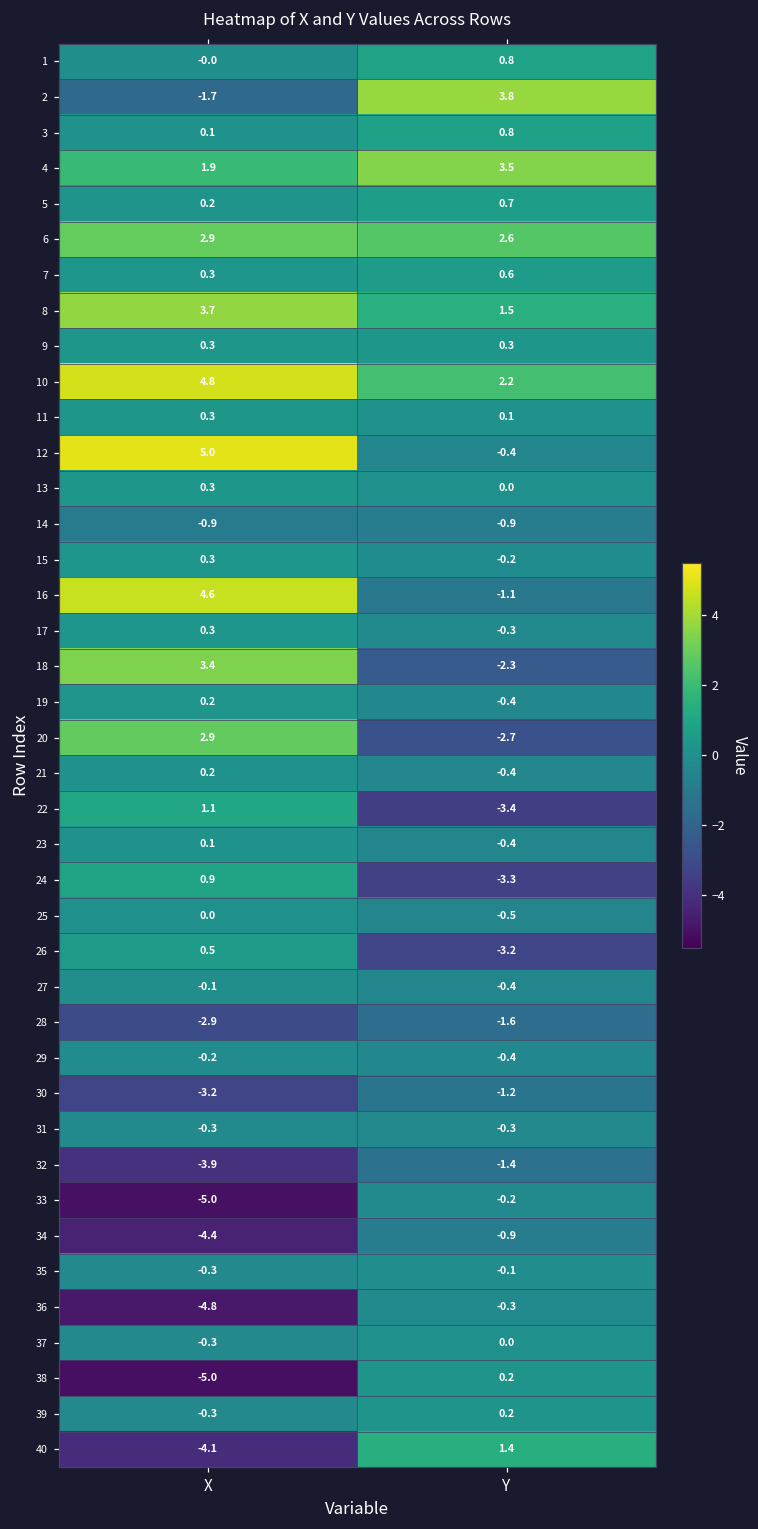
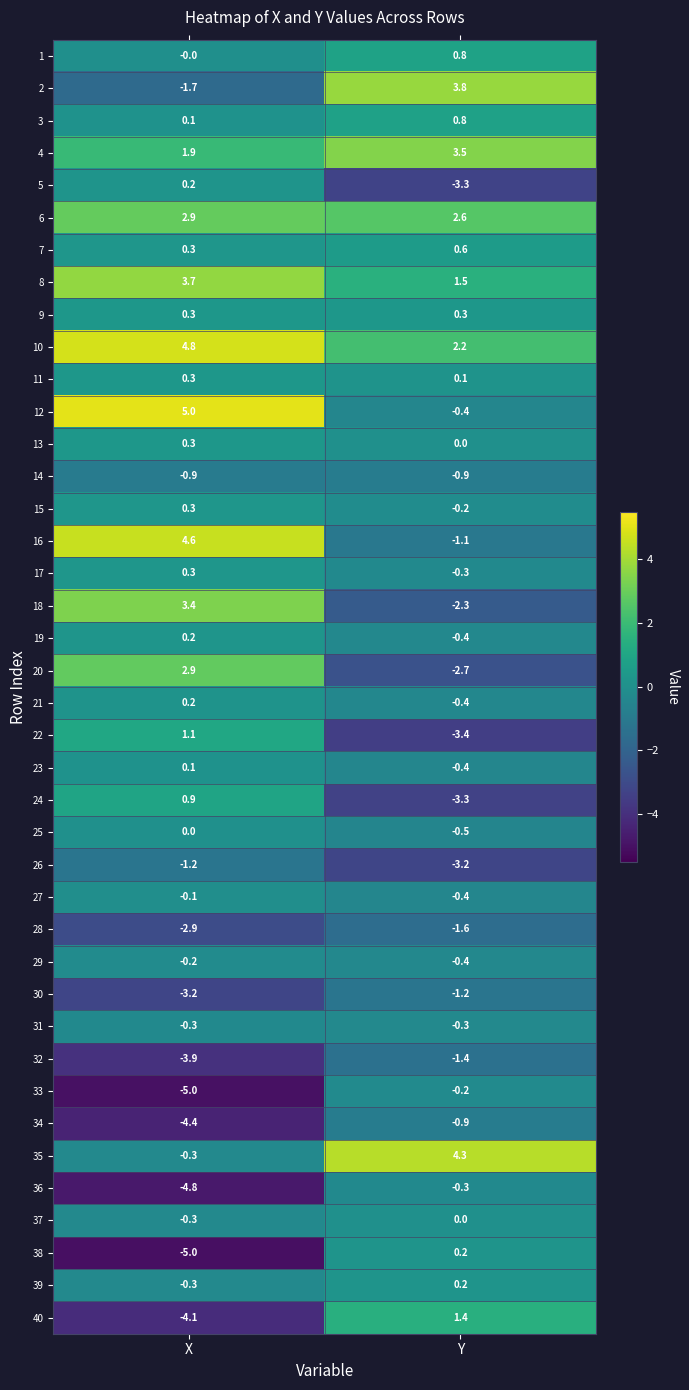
5, Y: 0.7 -> -3.3
26, X: 0.5 -> -1.2
35, Y: -0.1 -> 4.3
